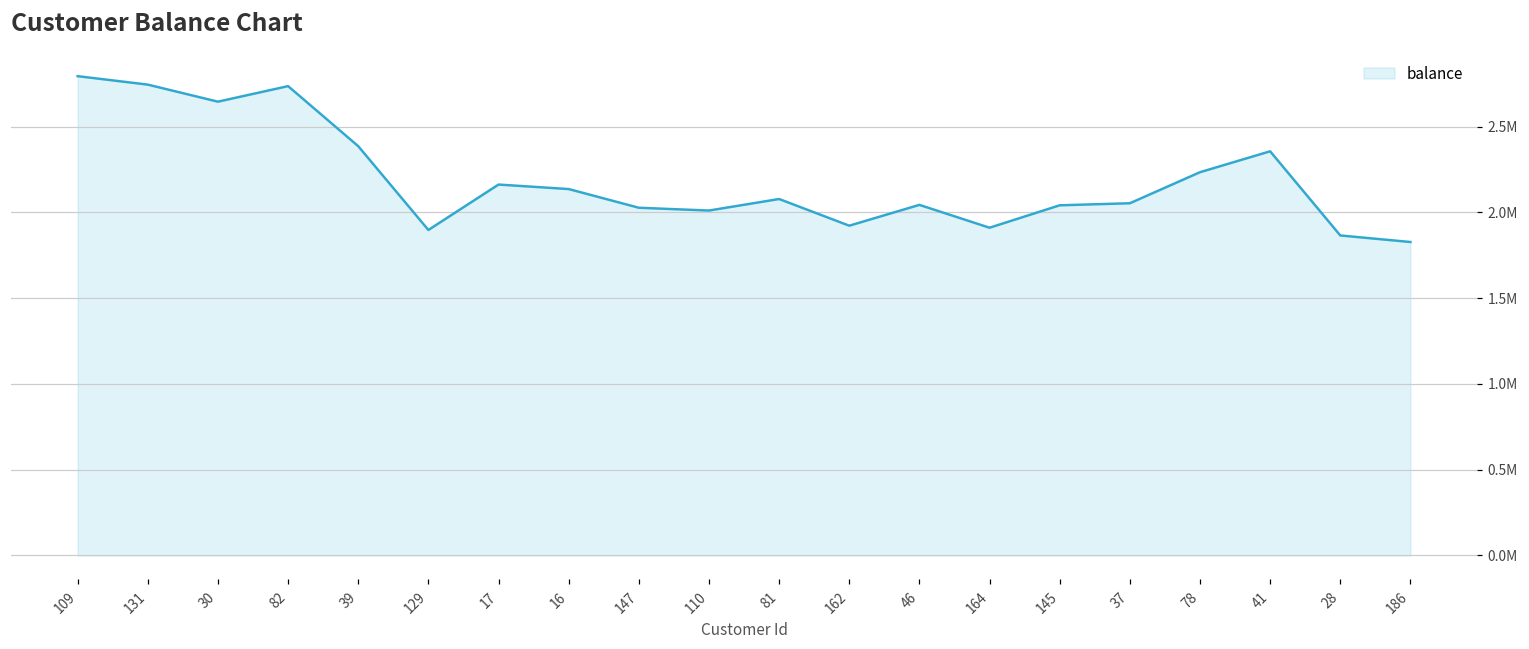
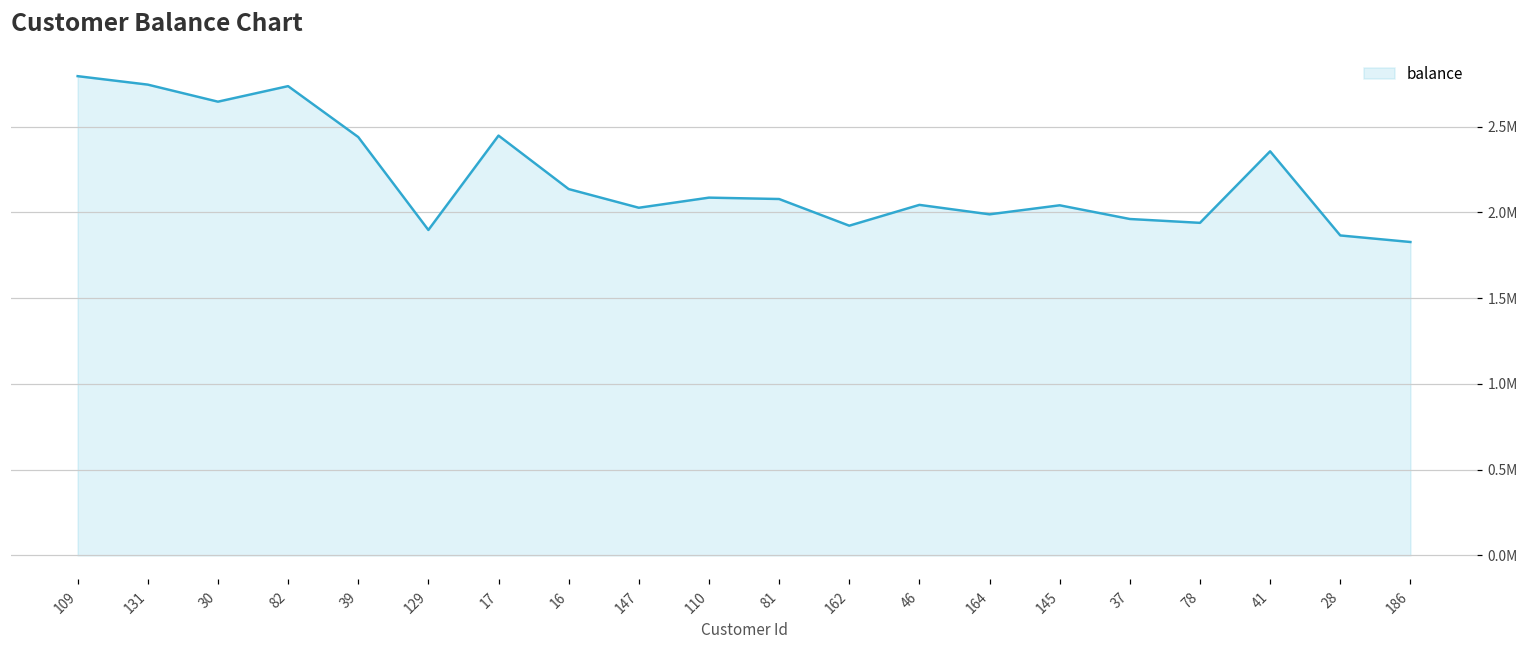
39: 2390000 -> 2440000
17: 2160000 -> 2450000
110: 2010000 -> 2090000
164: 1910000 -> 1990000
37: 2050000 -> 1960000
78: 2230000 -> 1940000
